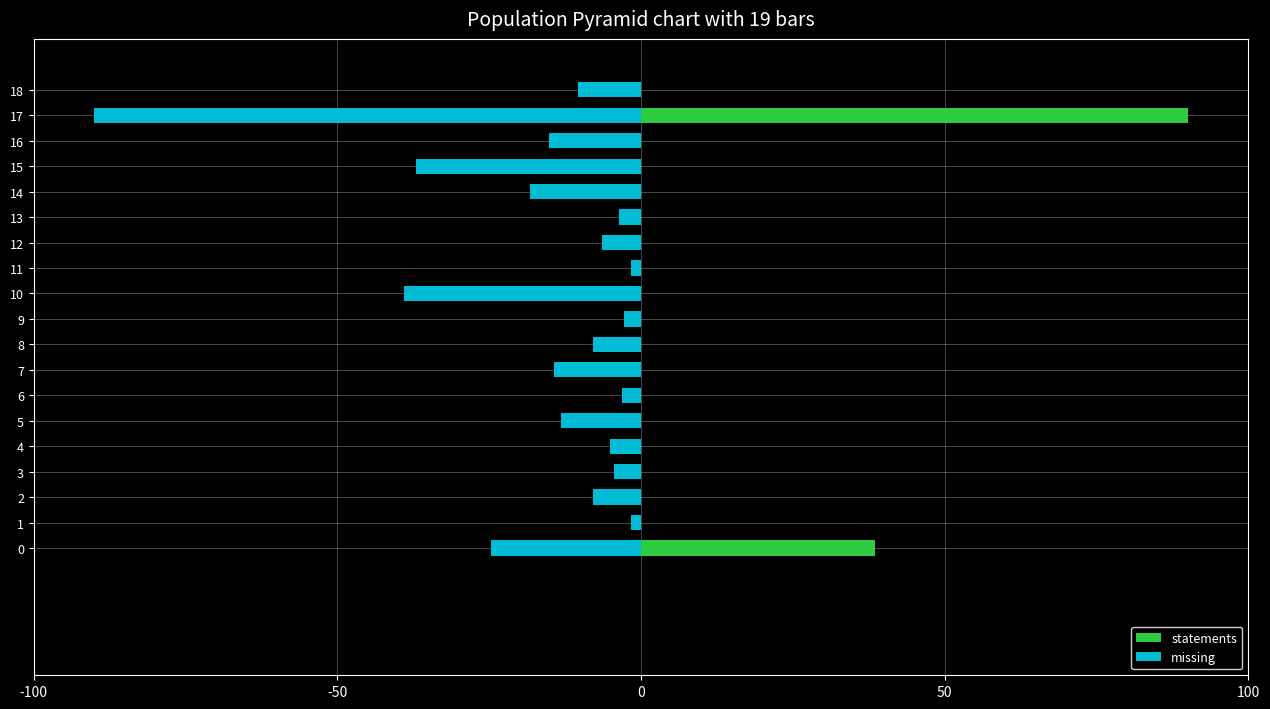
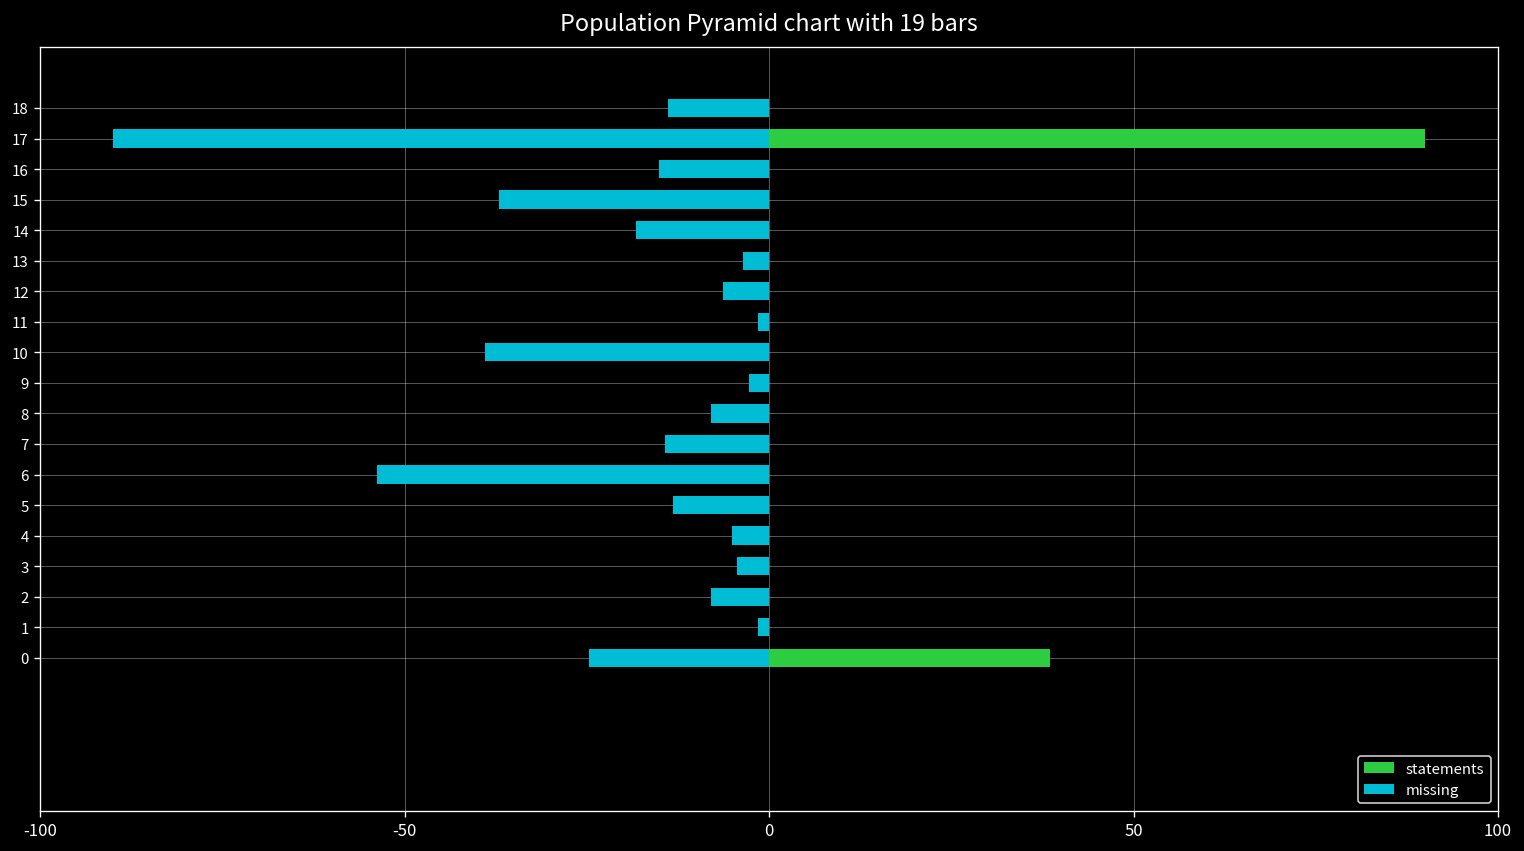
missing, 18: -10 -> -14
missing, 6: -3 -> -54
